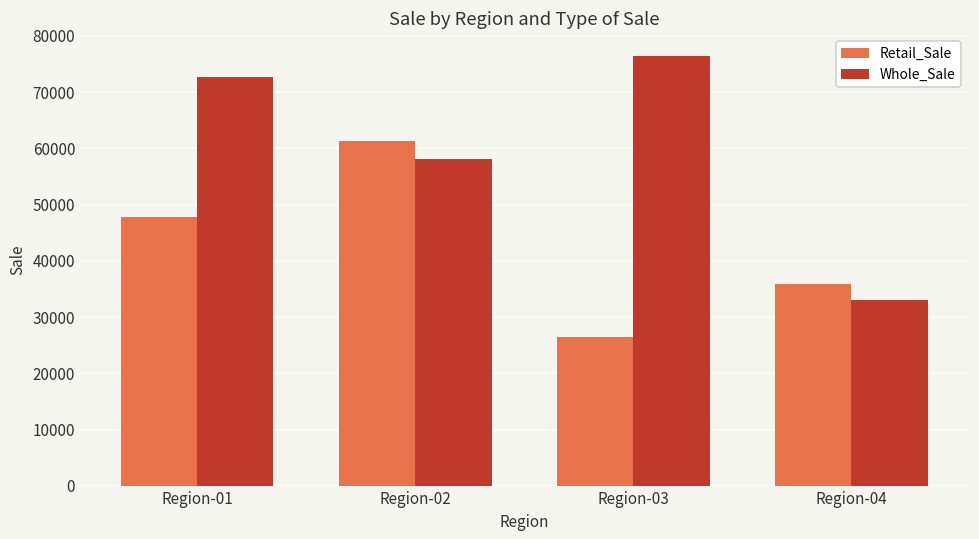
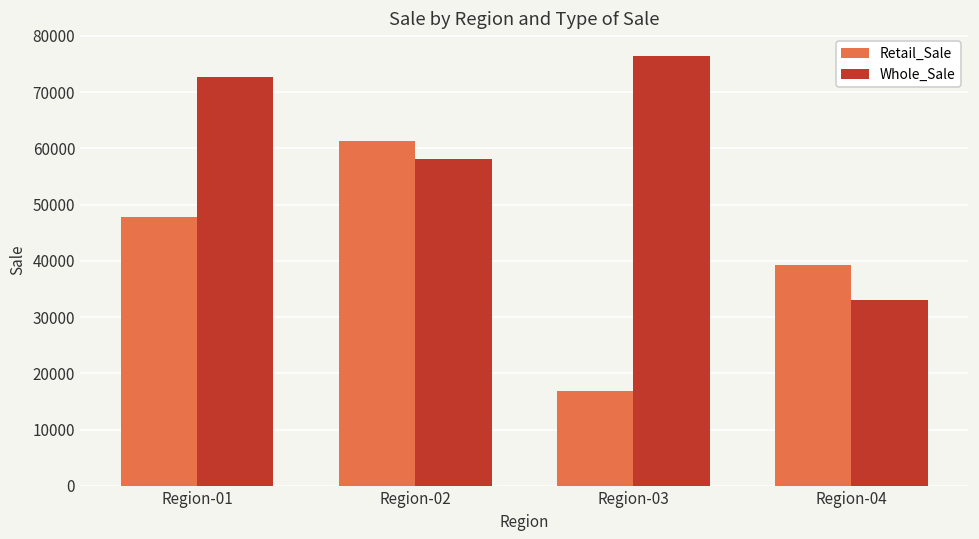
Retail_Sale, Region-03: 26000 -> 17000
Retail_Sale, Region-04: 36000 -> 39000
